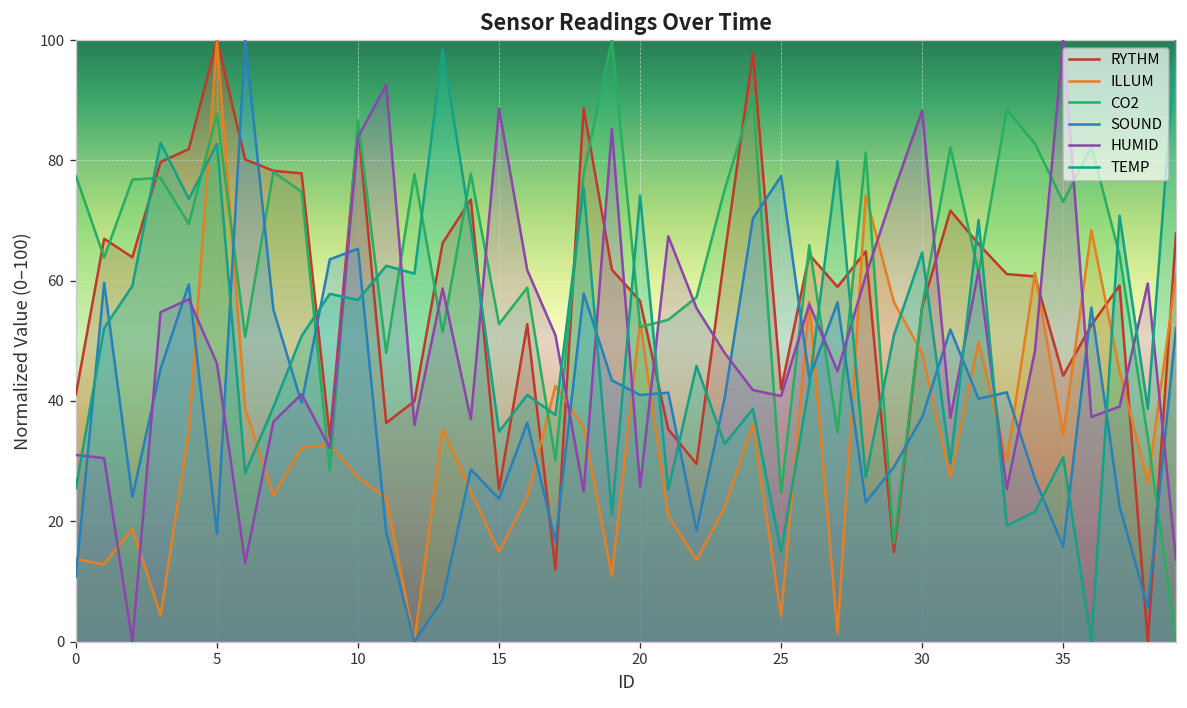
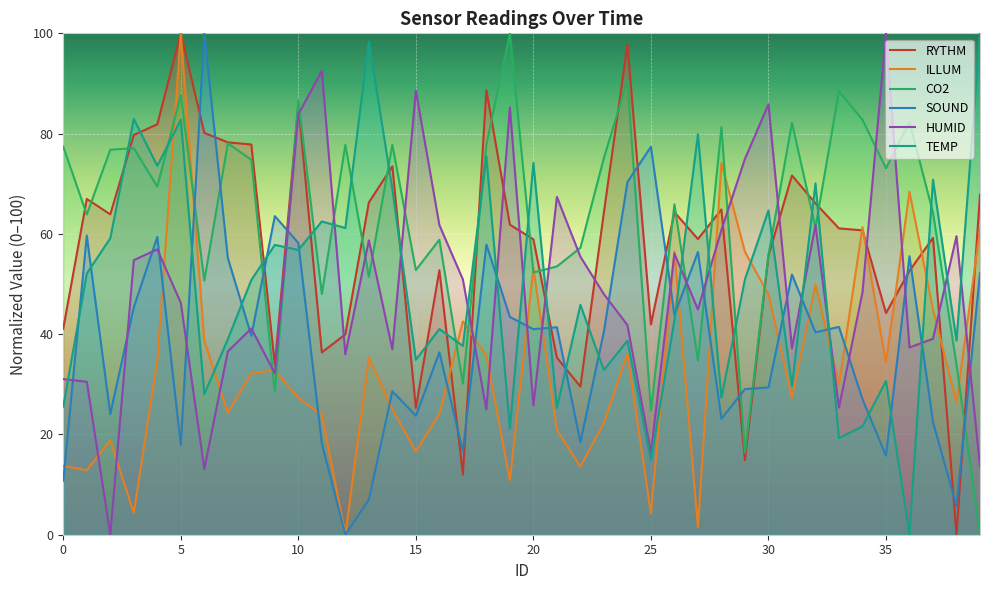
SOUND, 10: 65 -> 58
ILLUM, 15: 15 -> 17
RYTHM, 20: 57 -> 59
HUMID, 25: 41 -> 16
SOUND, 30: 37 -> 29
HUMID, 30: 88 -> 86
